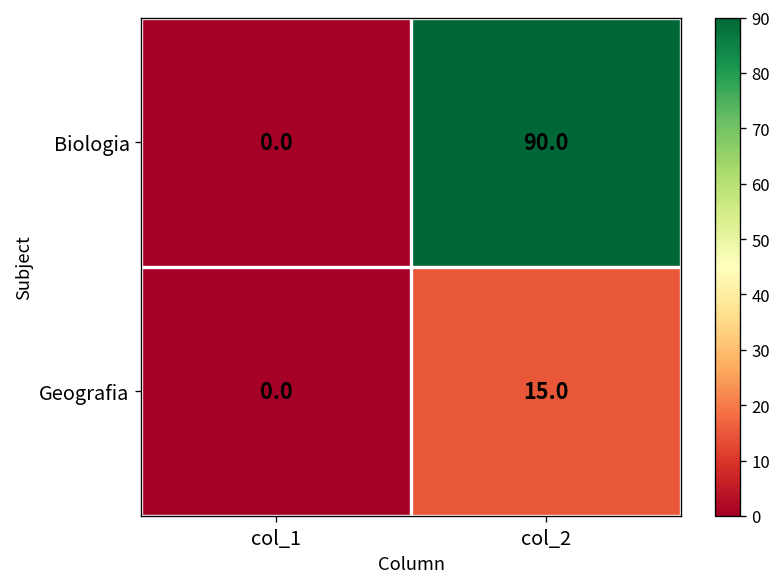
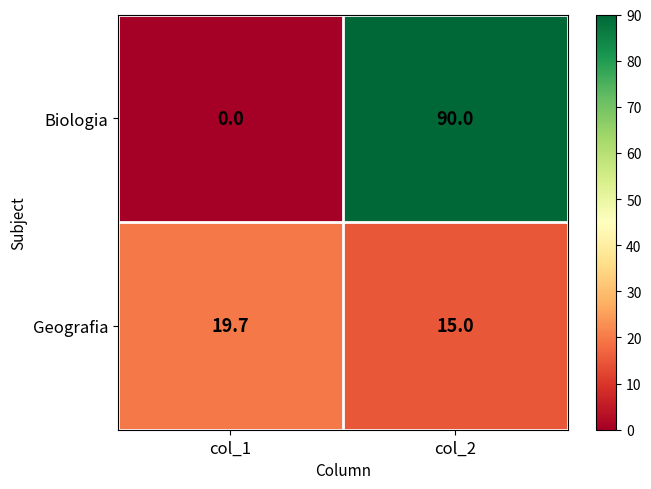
Geografia, col_1: 0.0 -> 19.7
